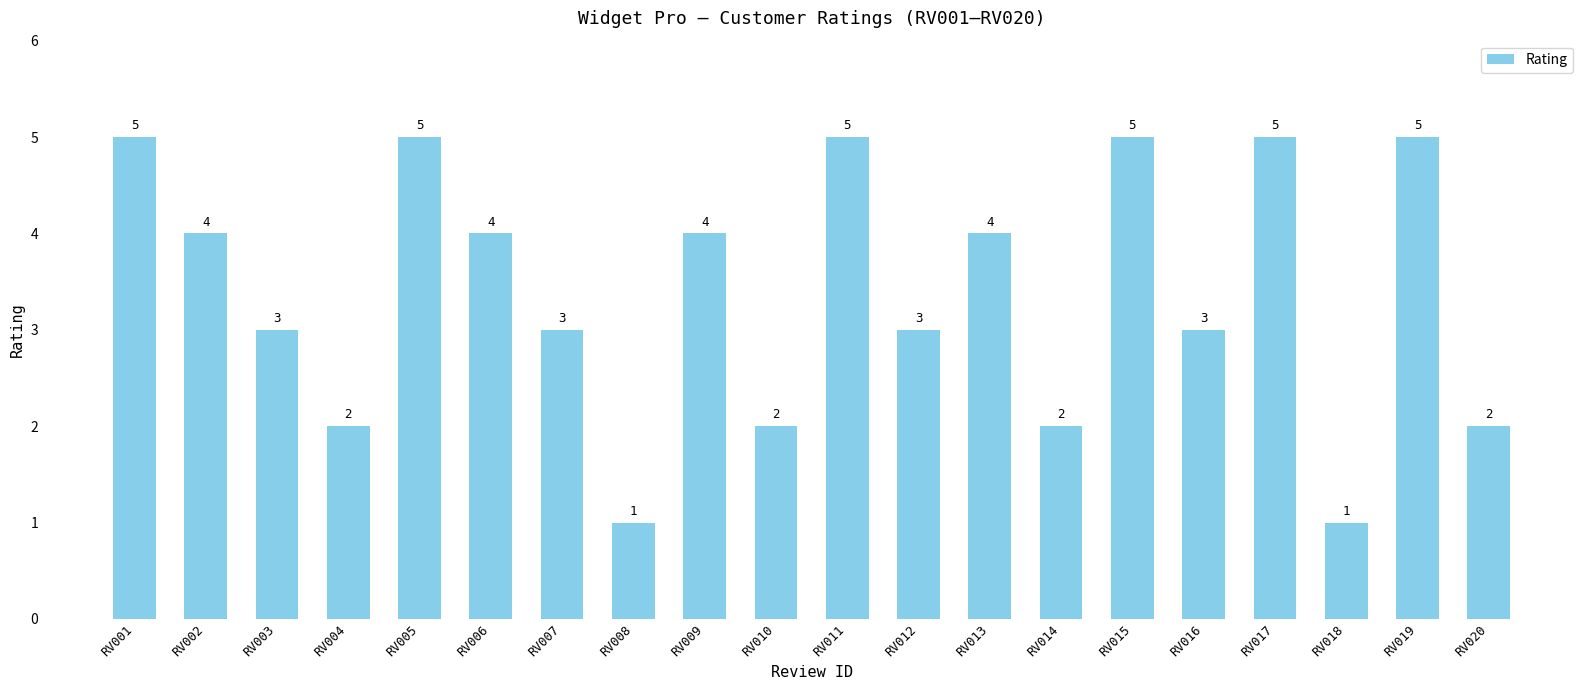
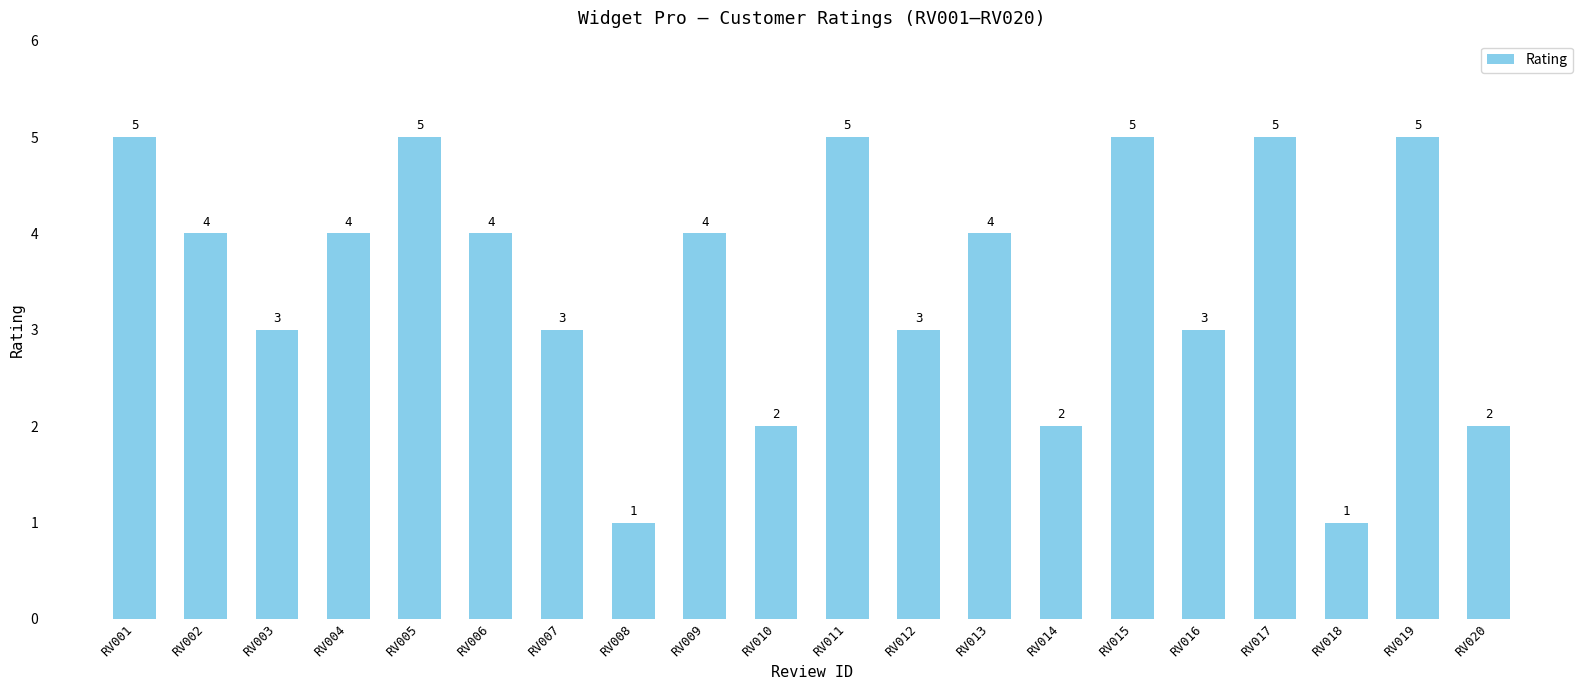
RV004: 2 -> 4
